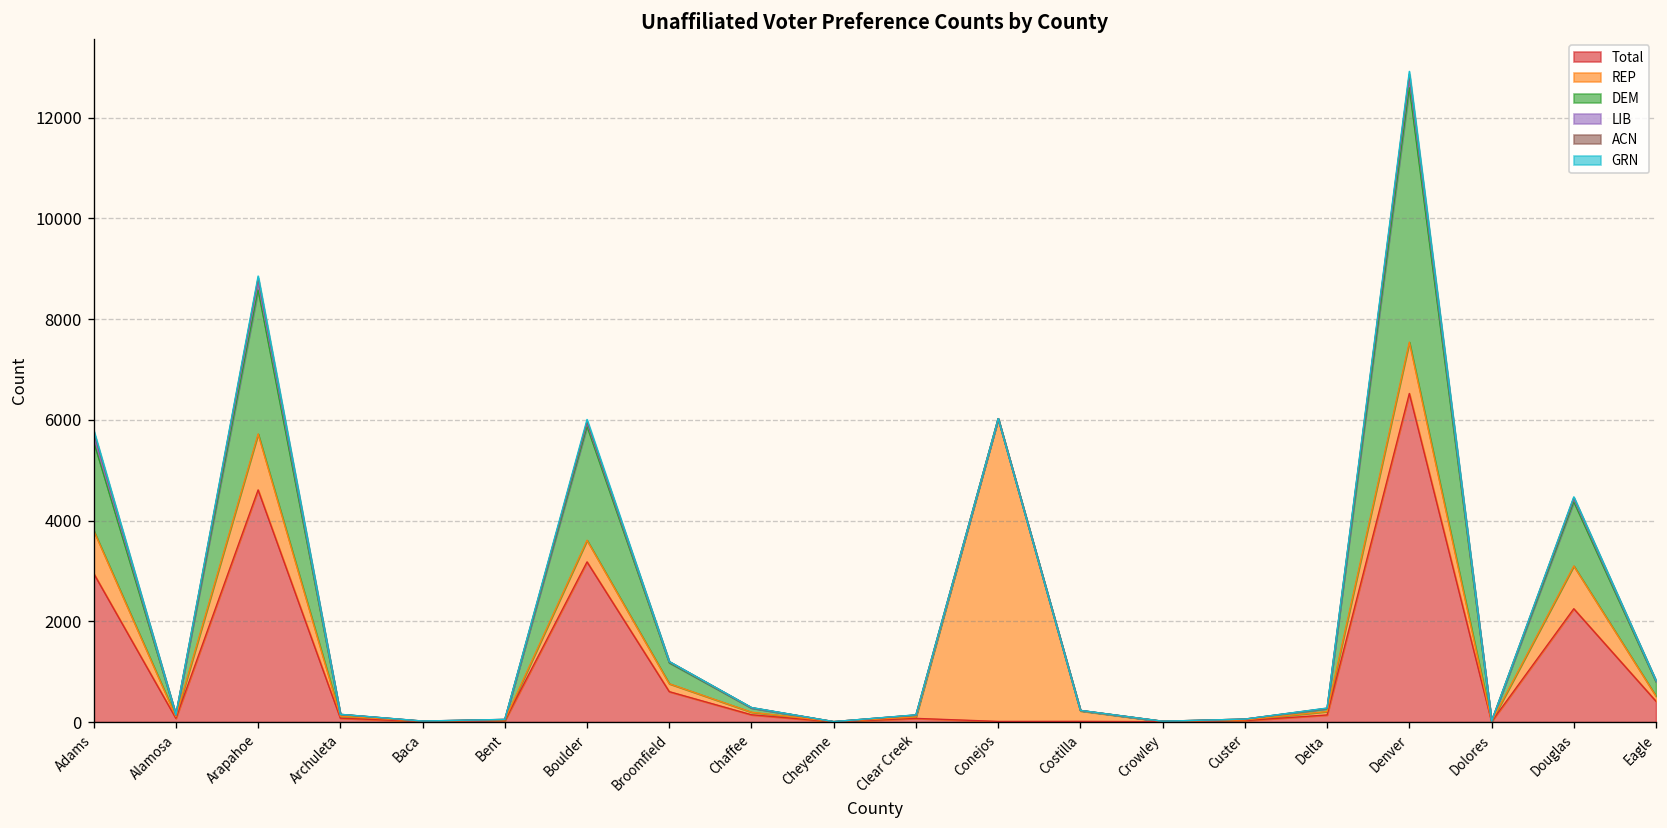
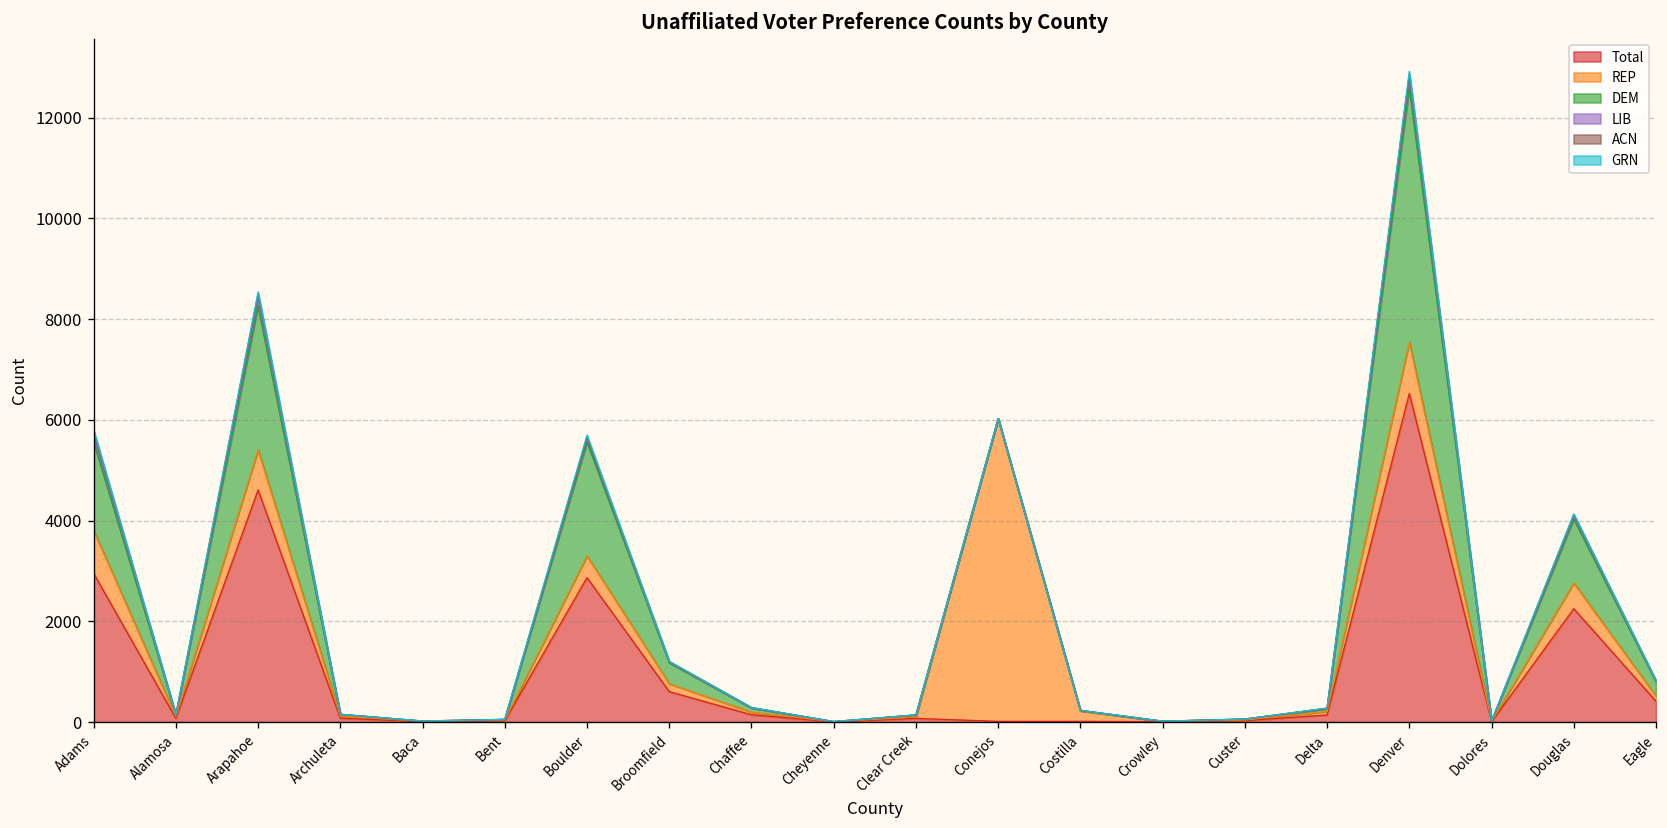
REP, Arapahoe: 1100 -> 800
Total, Boulder: 3200 -> 2900
REP, Douglas: 800 -> 500
